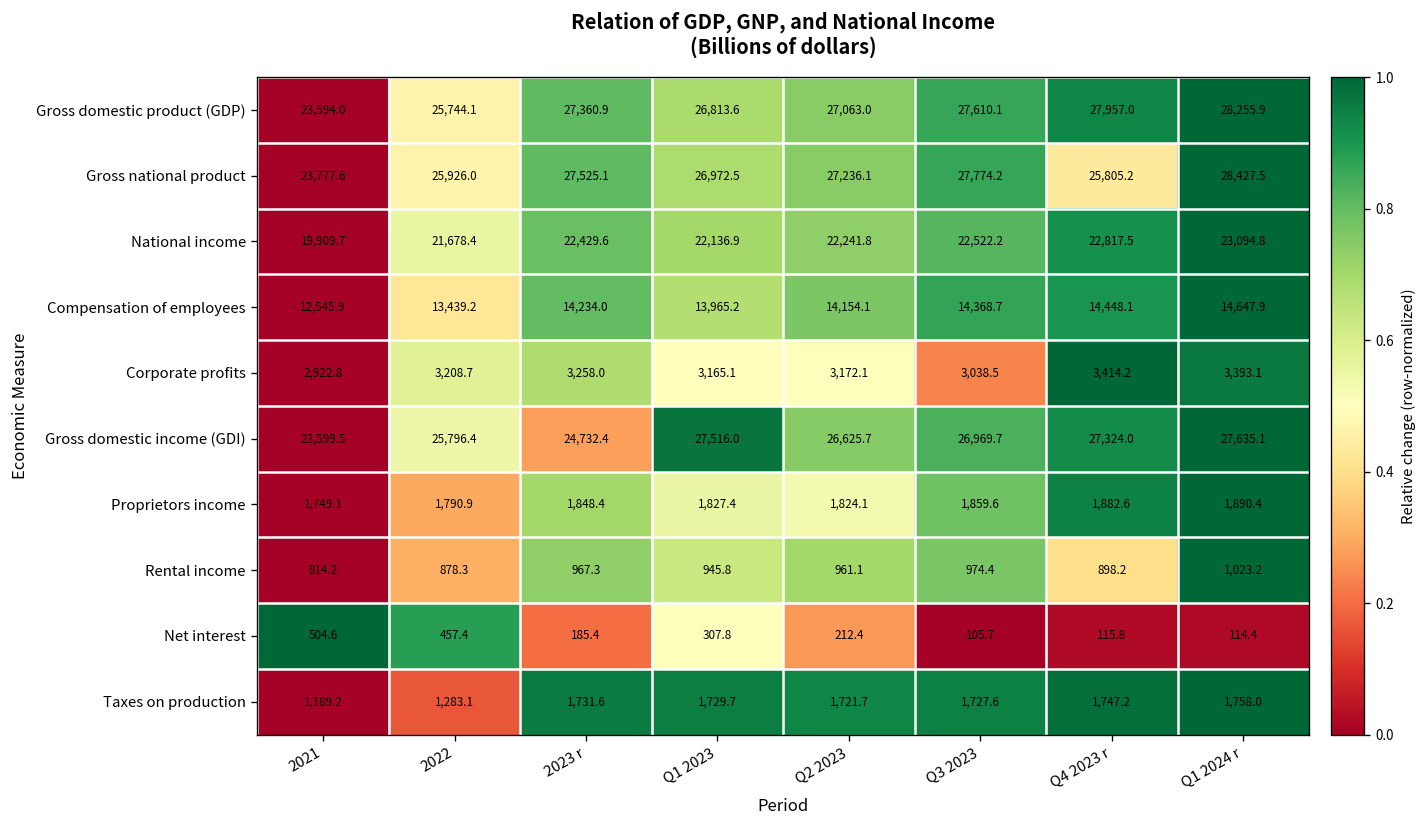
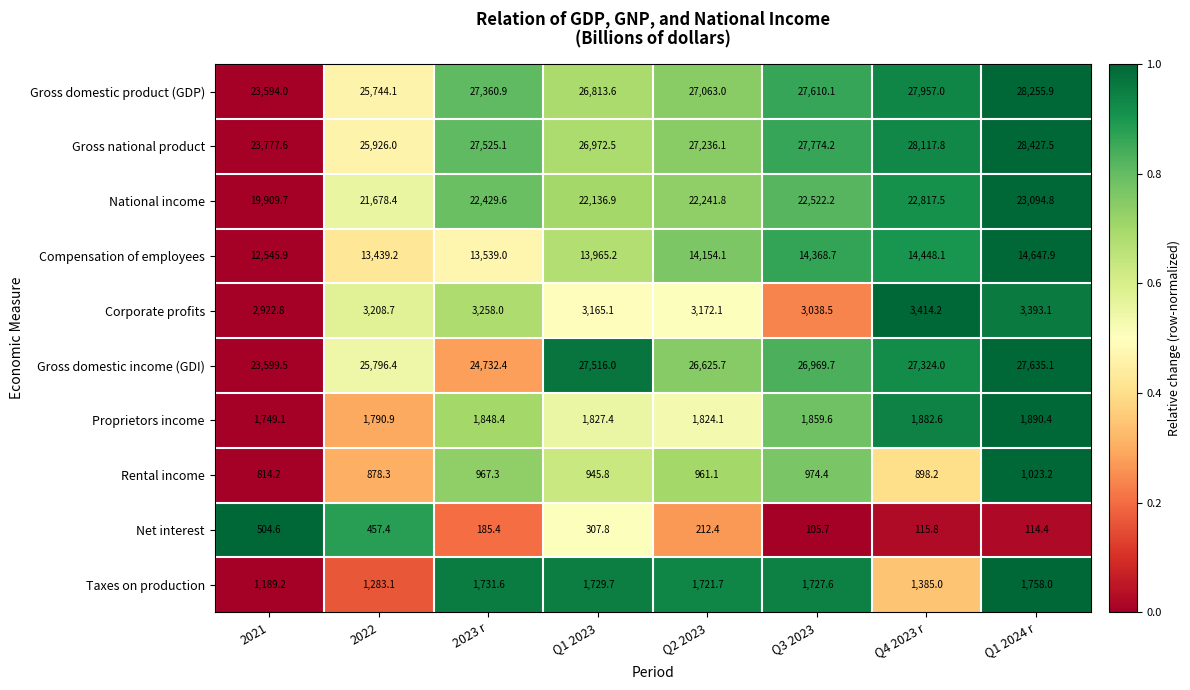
Gross national product, Q4 2023 r: 25,805.2 -> 28,117.8
Compensation of employees, 2023 r: 14,234.0 -> 13,539.0
Taxes on production, Q4 2023 r: 1,747.2 -> 1,385.0
